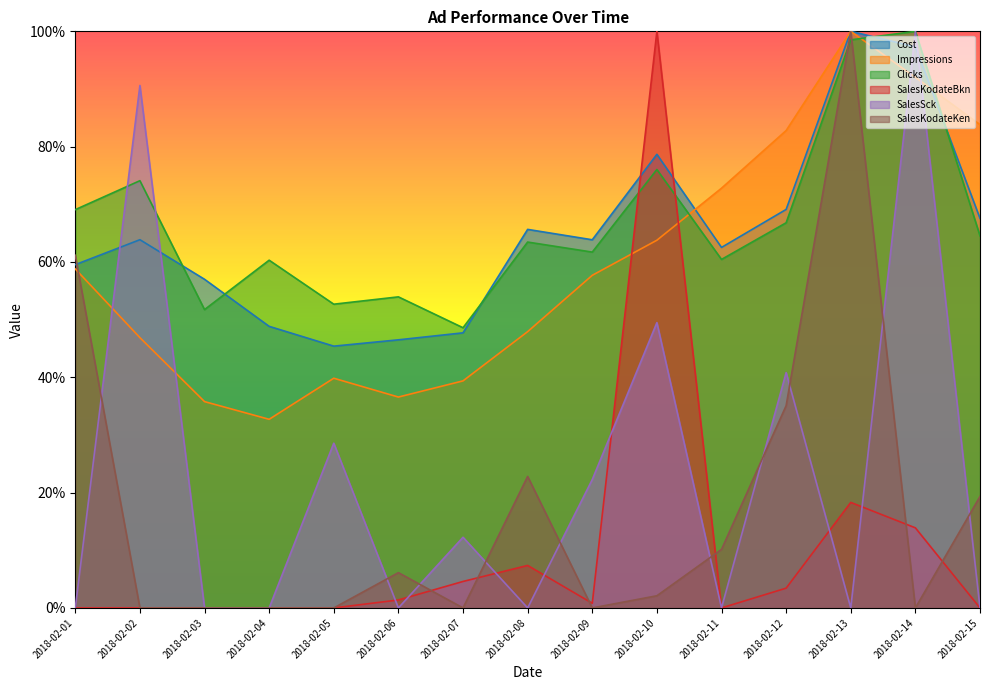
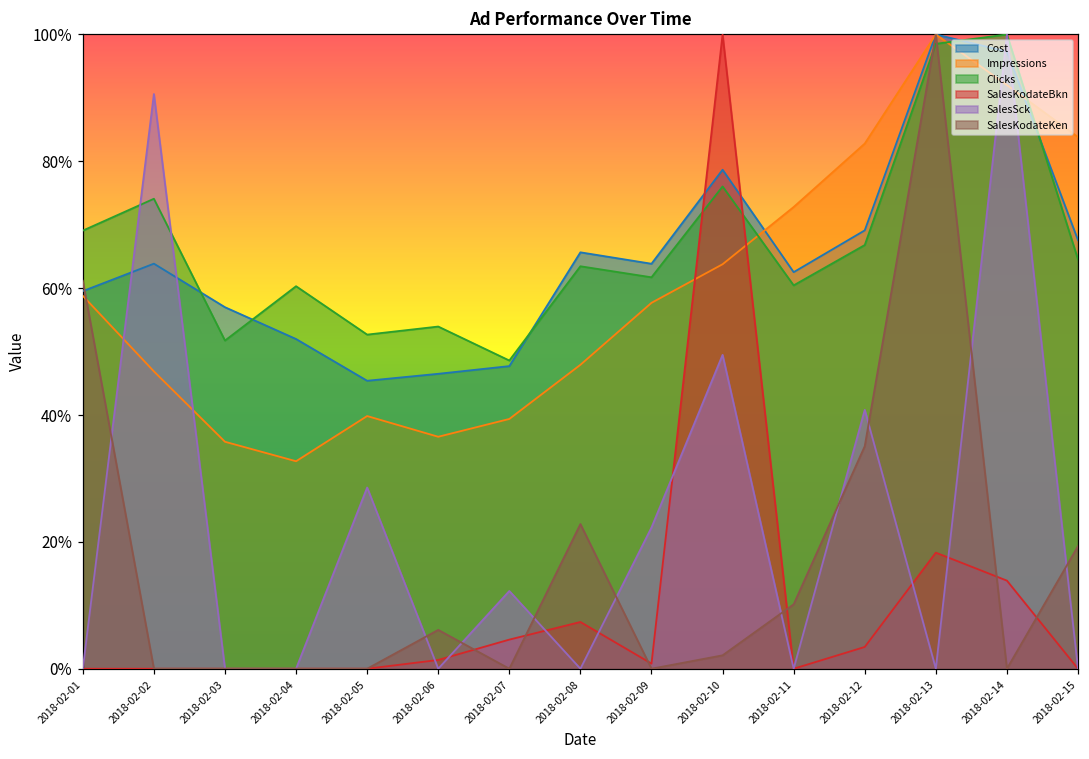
Cost, 2018-02-04: 49% -> 52%
